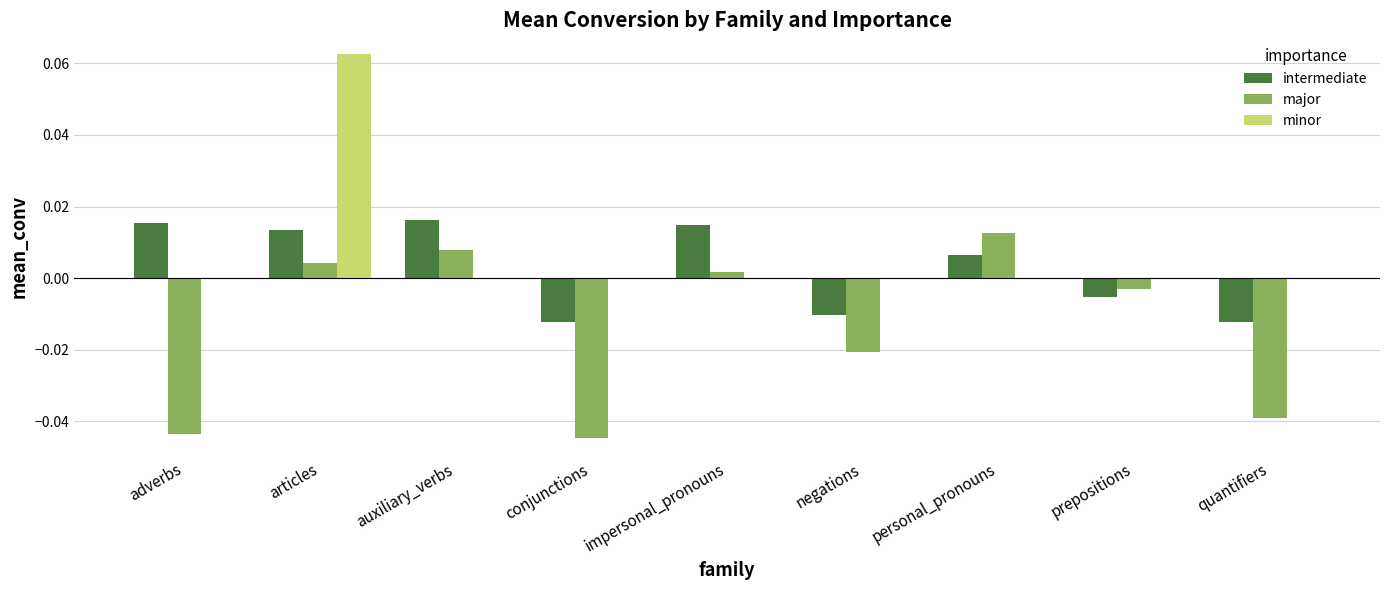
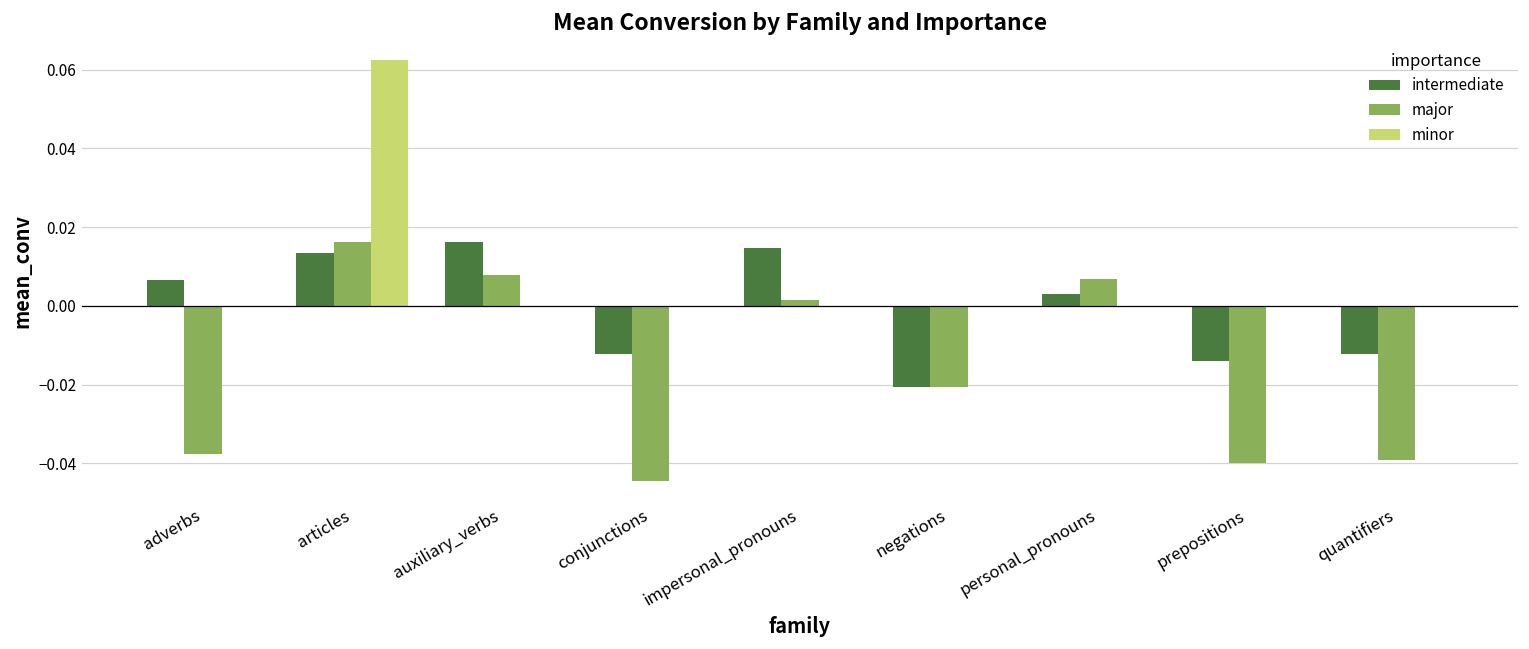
intermediate, adverbs: 0.015 -> 0.007
major, adverbs: -0.044 -> -0.038
major, articles: 0.004 -> 0.016
intermediate, negations: -0.010 -> -0.021
intermediate, personal_pronouns: 0.006 -> 0.003
major, personal_pronouns: 0.013 -> 0.007
intermediate, prepositions: -0.005 -> -0.014
major, prepositions: -0.003 -> -0.040
